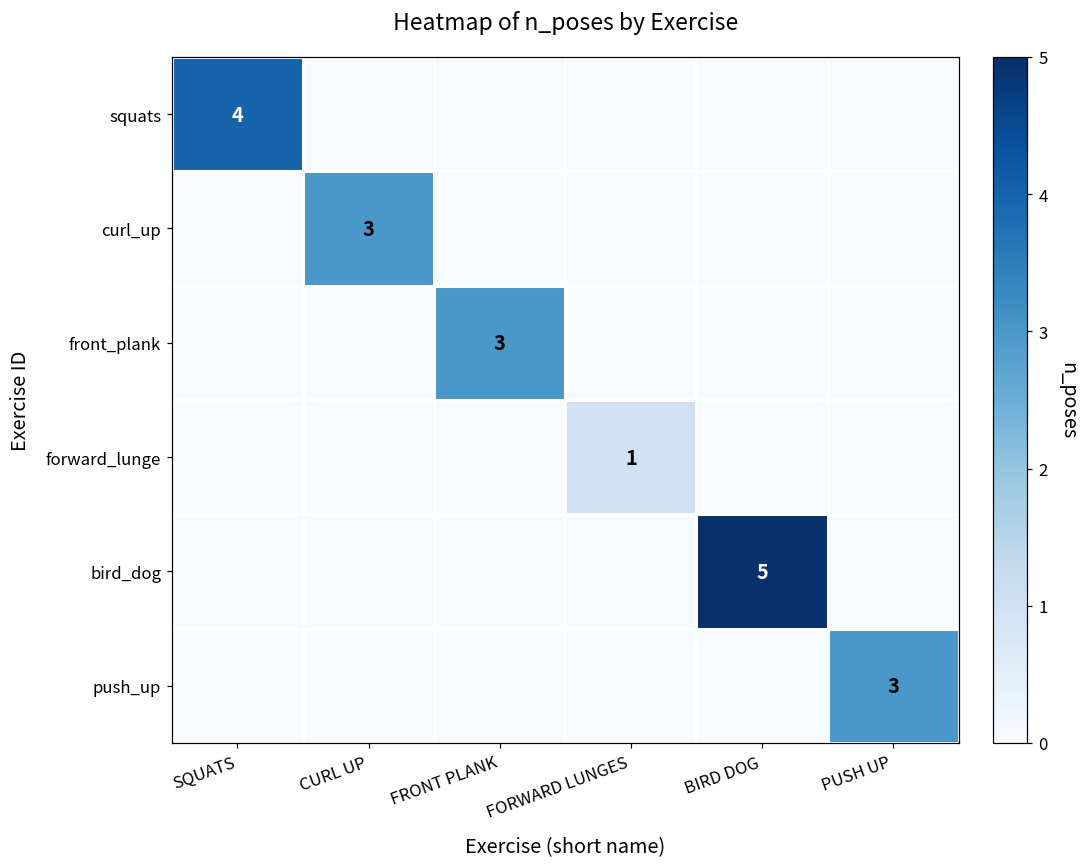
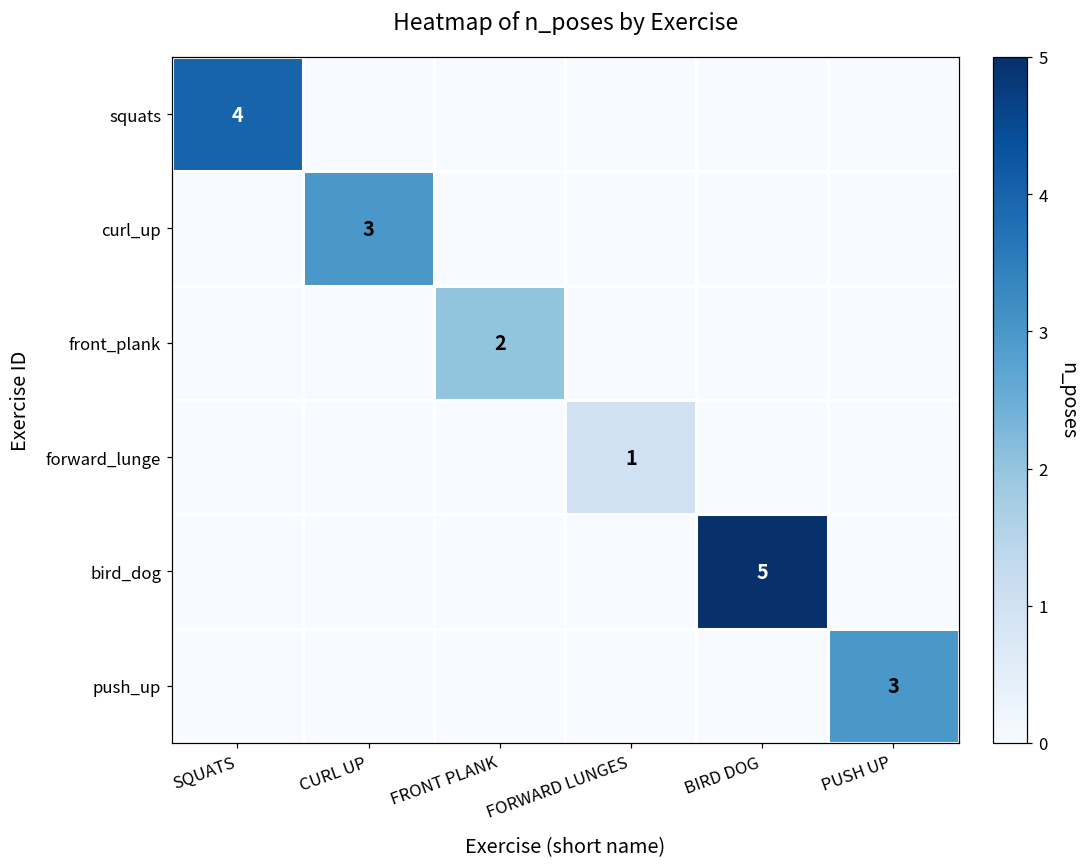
front_plank, FRONT PLANK: 3 -> 2
